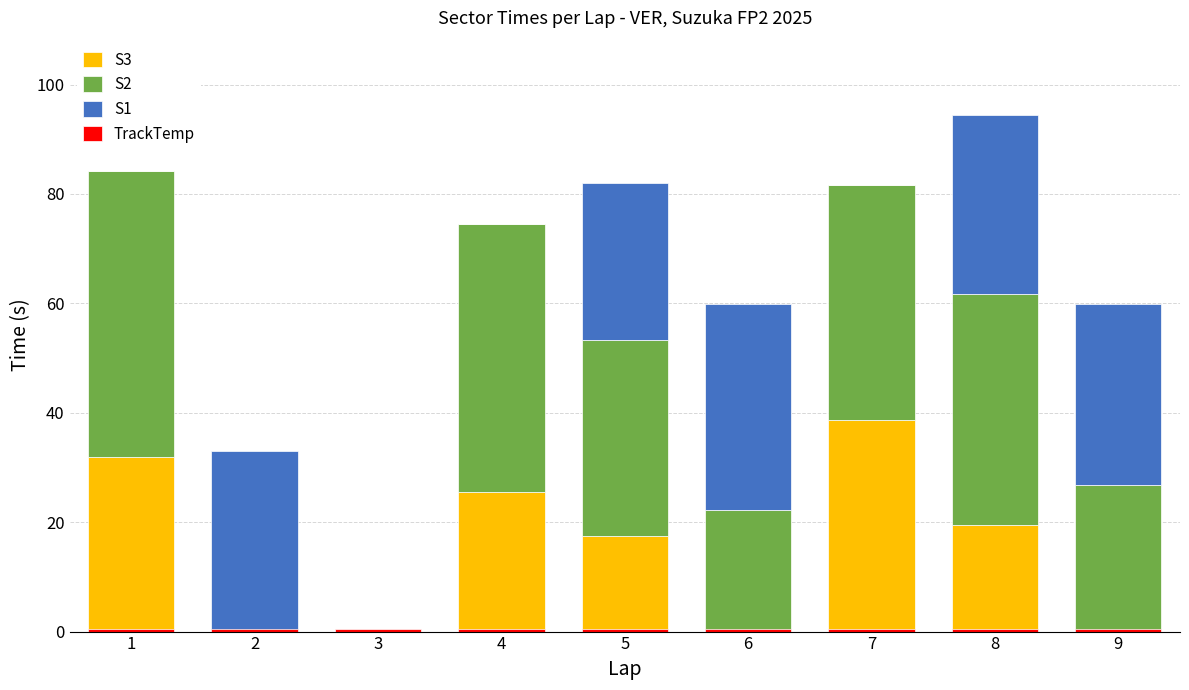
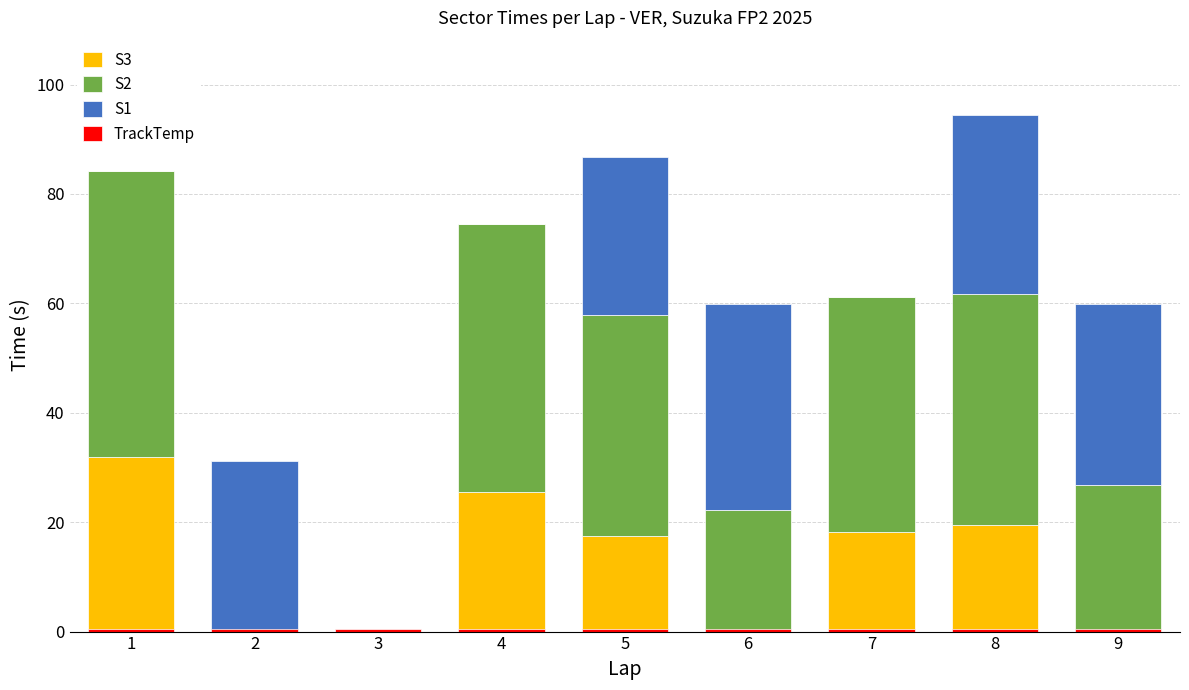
S1, 2: 33 -> 31
S2, 5: 36 -> 40
S3, 7: 39 -> 18
